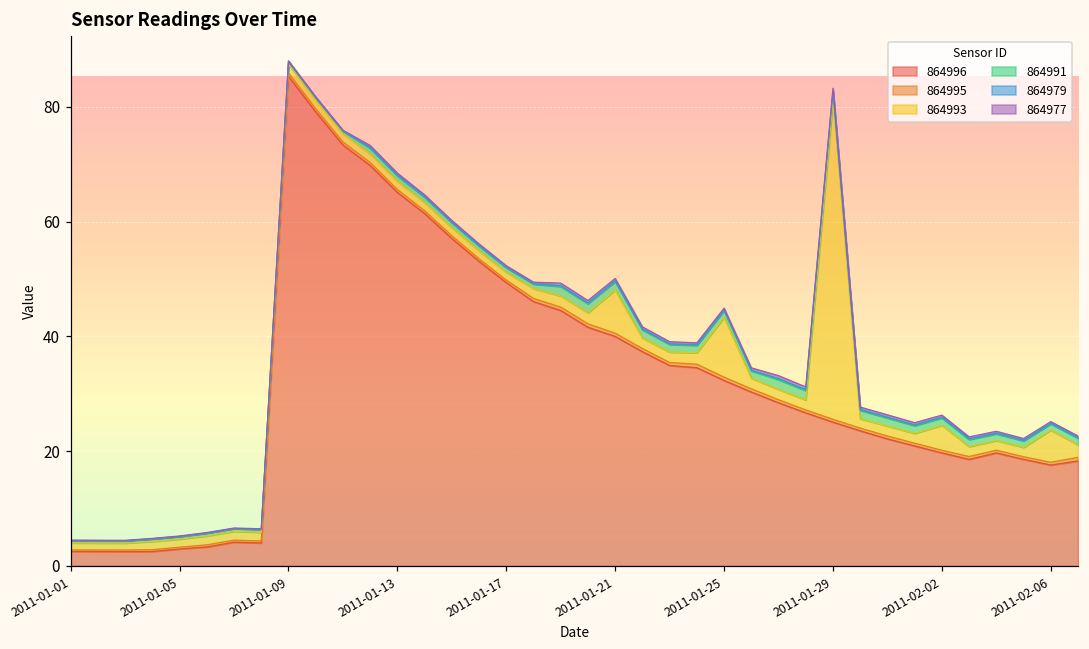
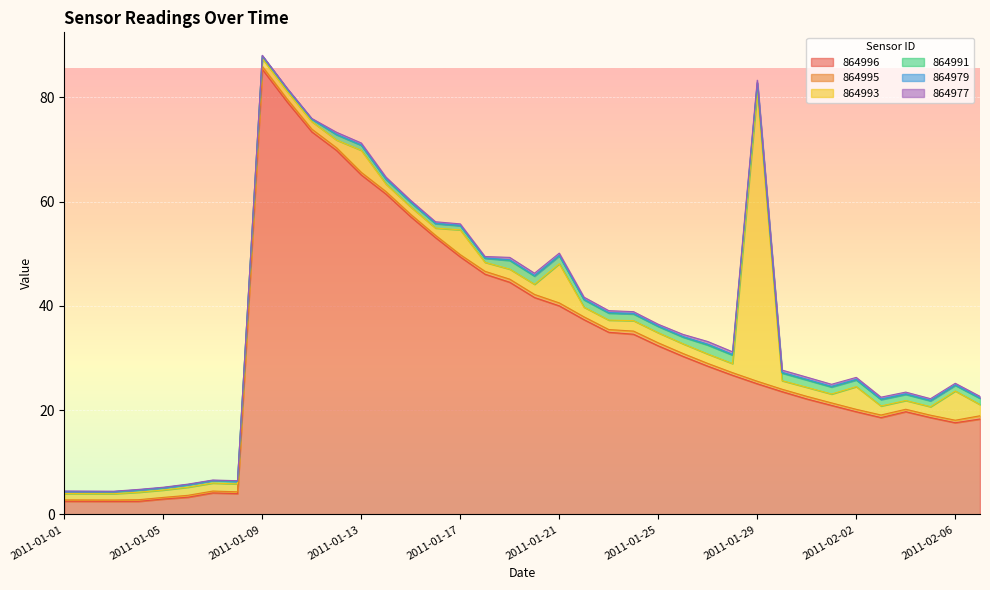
864993, 2011-01-13: 1 -> 4
864993, 2011-01-17: 1 -> 5
864993, 2011-01-25: 10 -> 2
